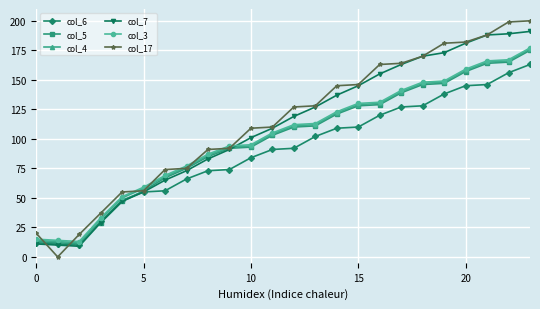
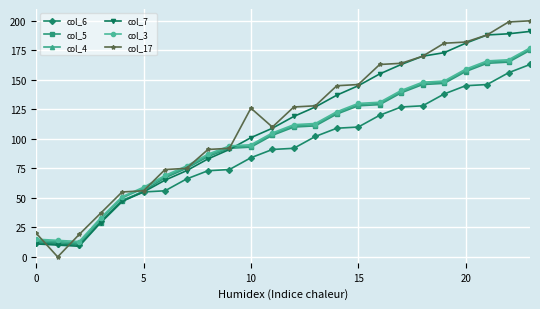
col_17, 10: 109 -> 126
